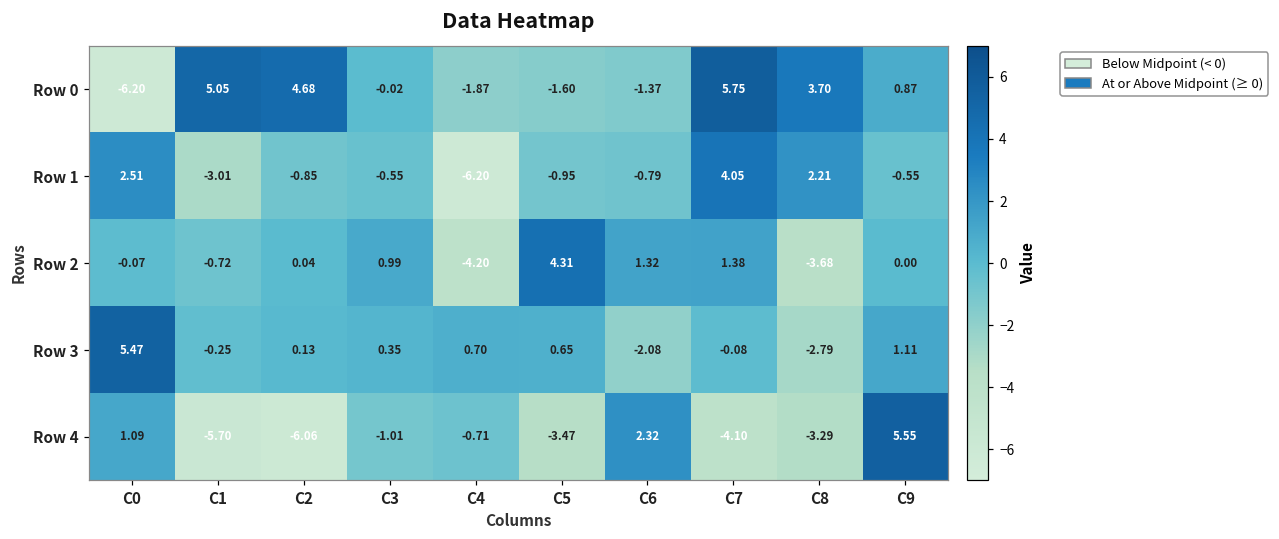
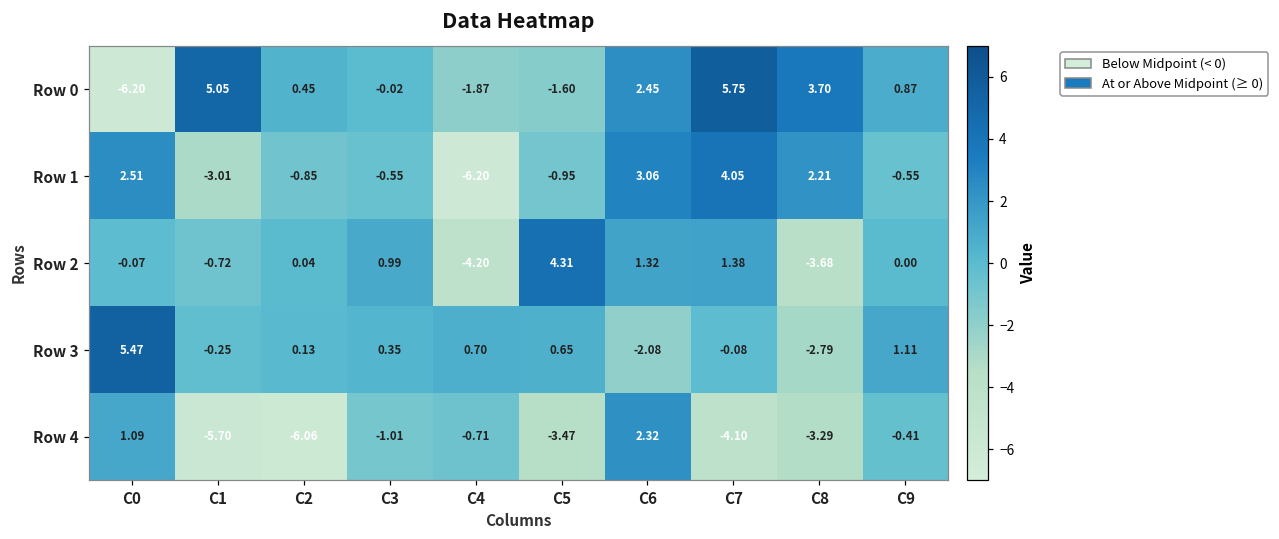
Row 0, C2: 4.68 -> 0.45
Row 0, C6: -1.37 -> 2.45
Row 1, C6: -0.79 -> 3.06
Row 4, C9: 5.55 -> -0.41
